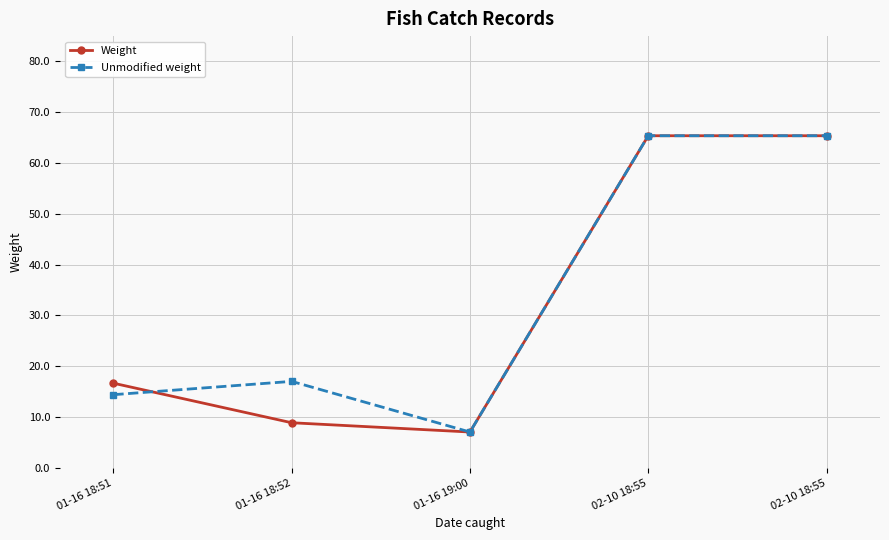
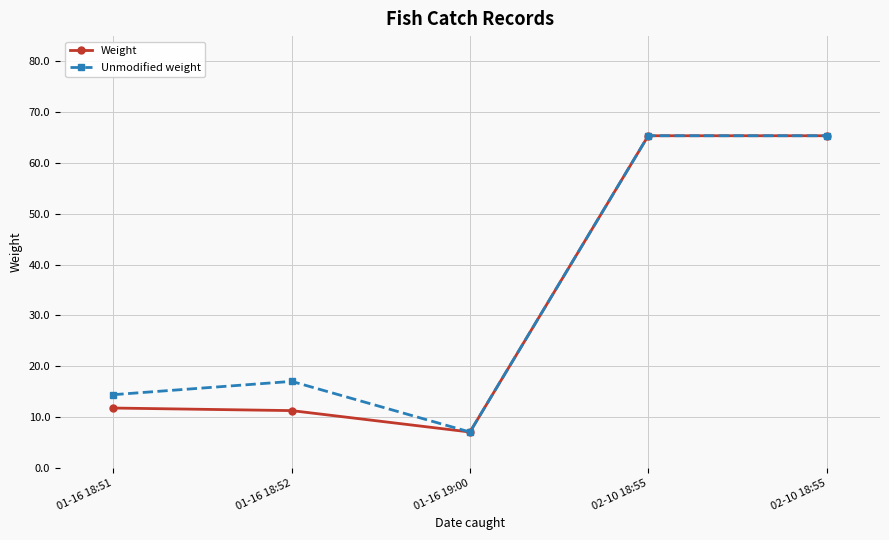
Weight, 01-16 18:51: 17 -> 12
Weight, 01-16 18:52: 9 -> 11
